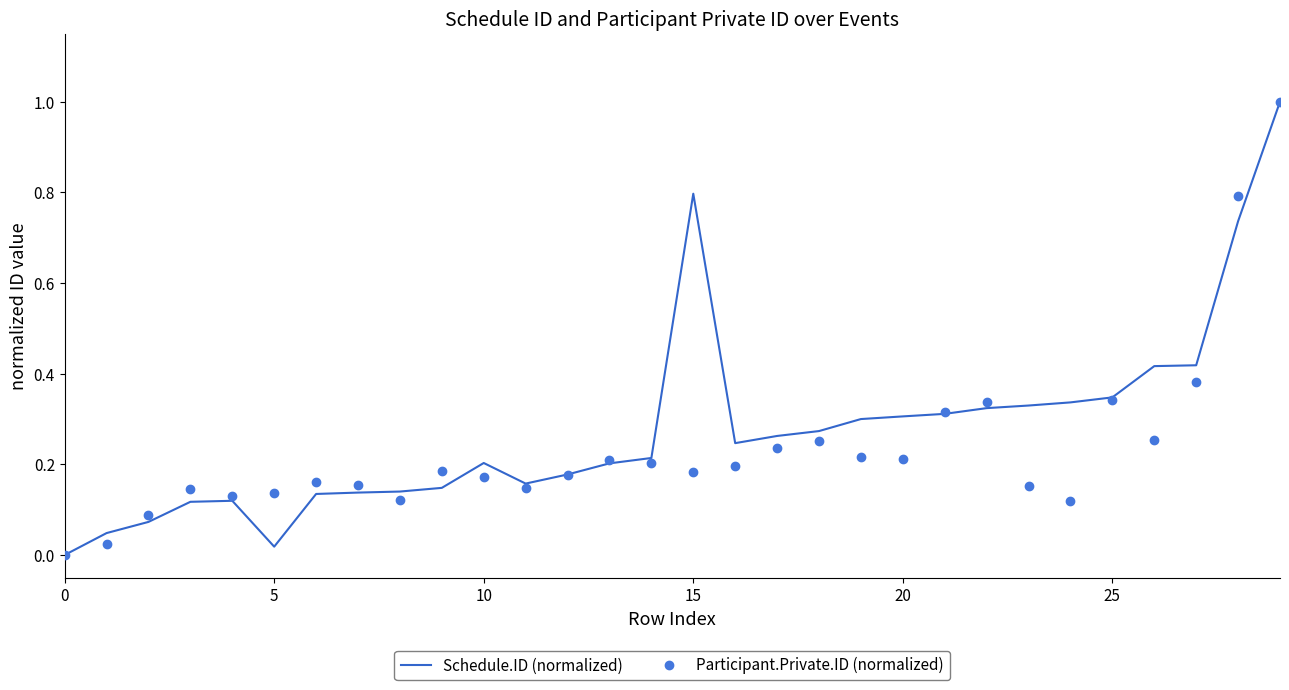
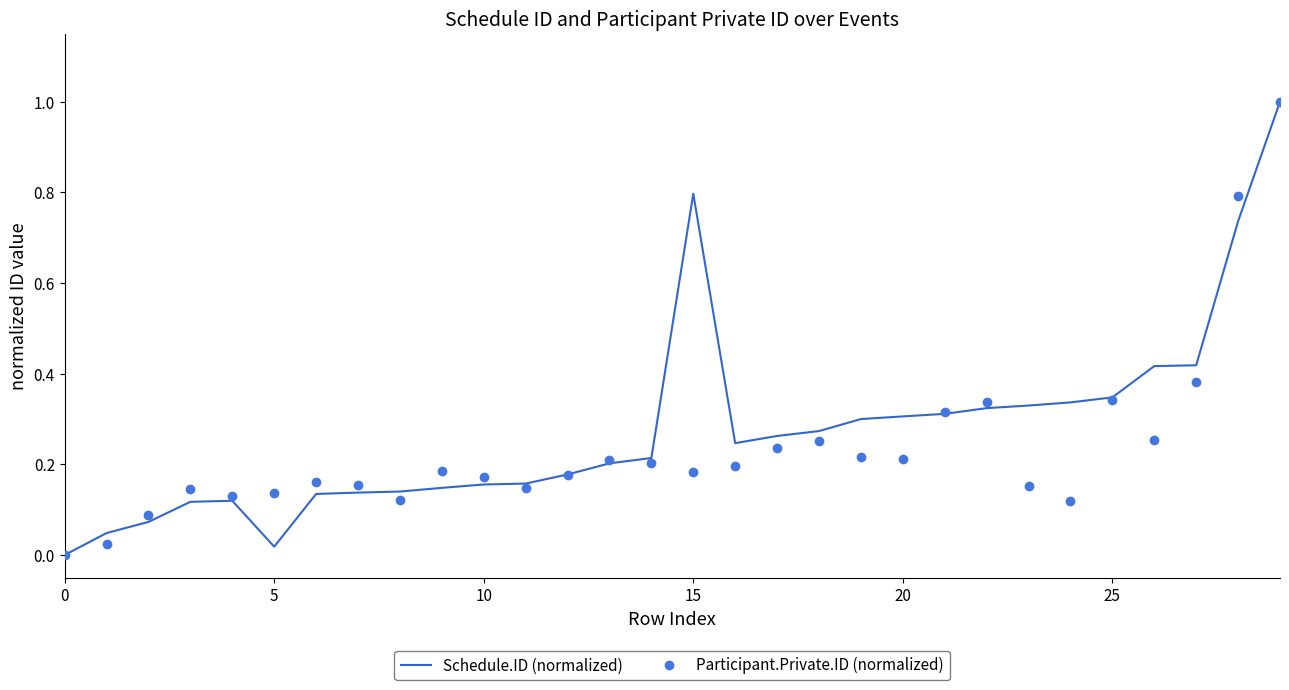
Schedule.ID (normalized), 10: 0.20 -> 0.16
